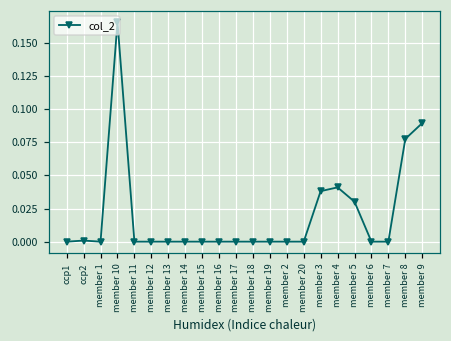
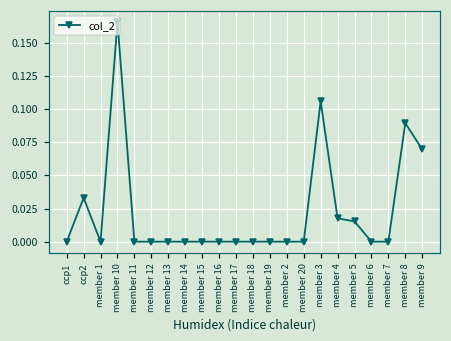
ccp2: 0.001 -> 0.033
member 3: 0.038 -> 0.106
member 4: 0.041 -> 0.018
member 5: 0.030 -> 0.015
member 8: 0.077 -> 0.089
member 9: 0.089 -> 0.070
